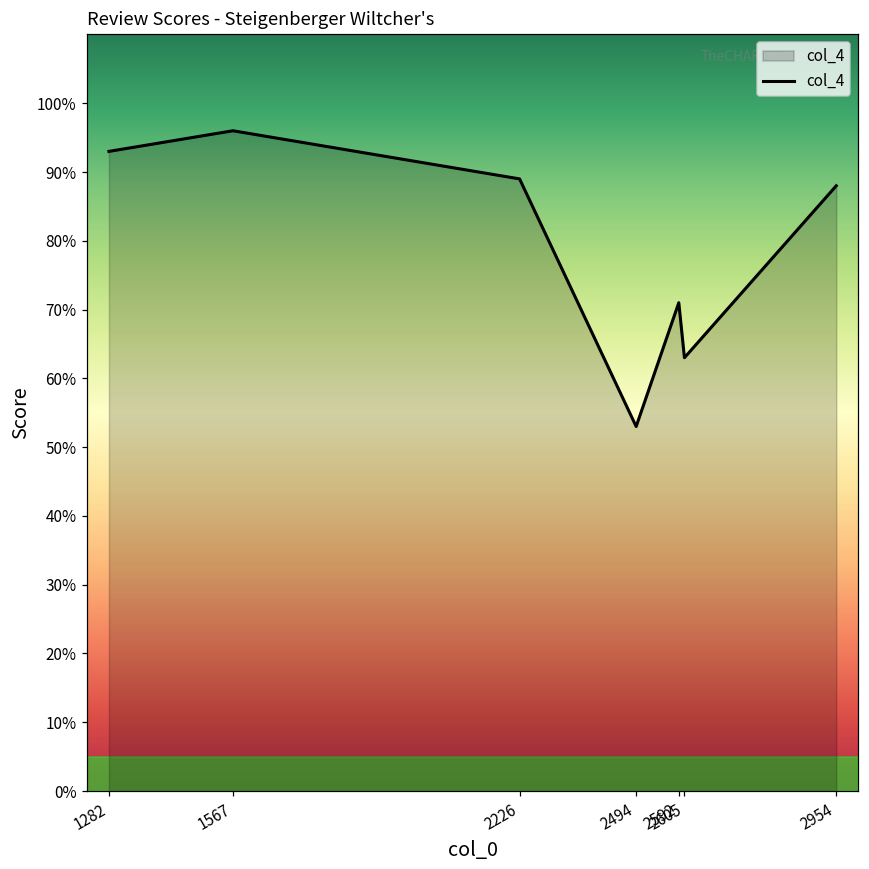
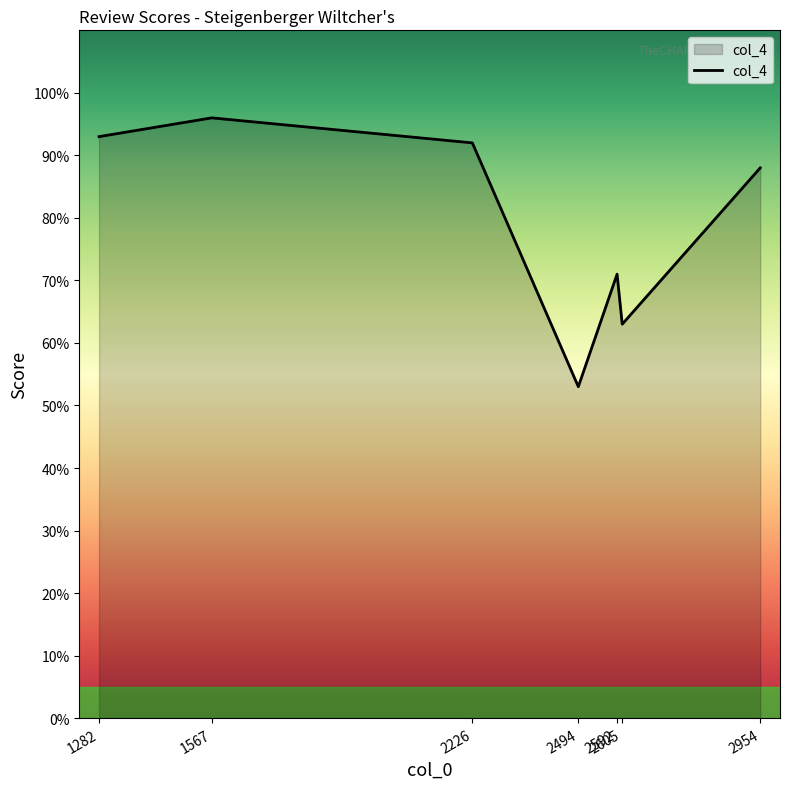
col_4, 2226: 89% -> 92%
